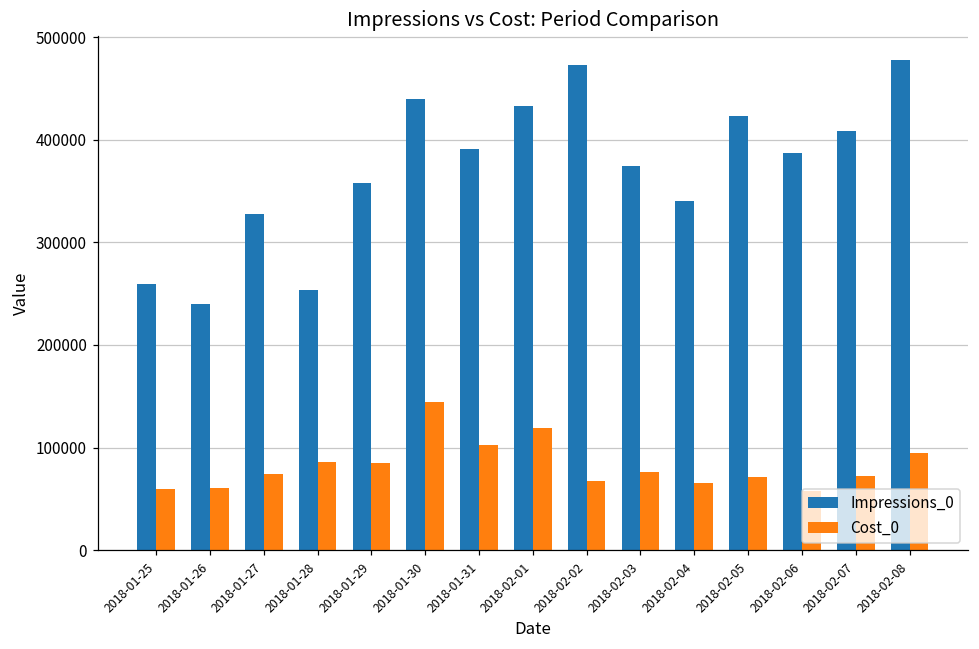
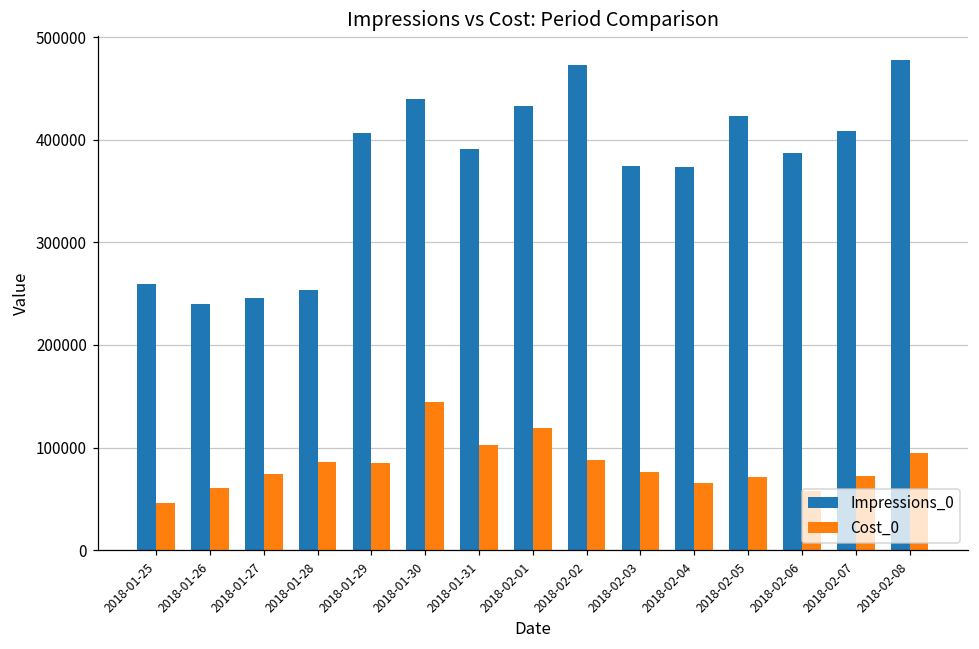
Cost_0, 2018-01-25: 60000 -> 50000
Impressions_0, 2018-01-27: 330000 -> 250000
Impressions_0, 2018-01-29: 360000 -> 410000
Cost_0, 2018-02-02: 70000 -> 90000
Impressions_0, 2018-02-04: 340000 -> 370000
